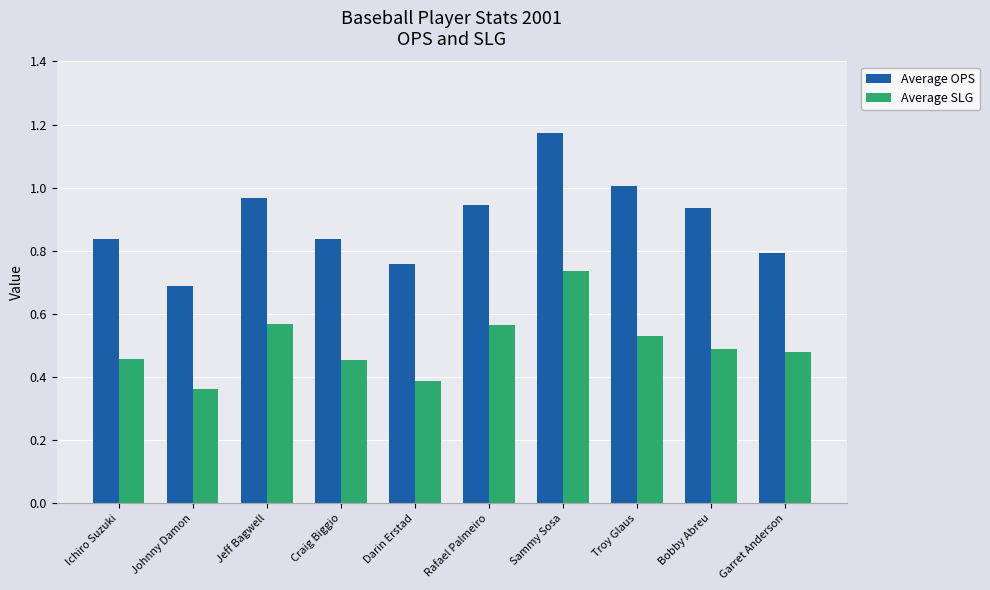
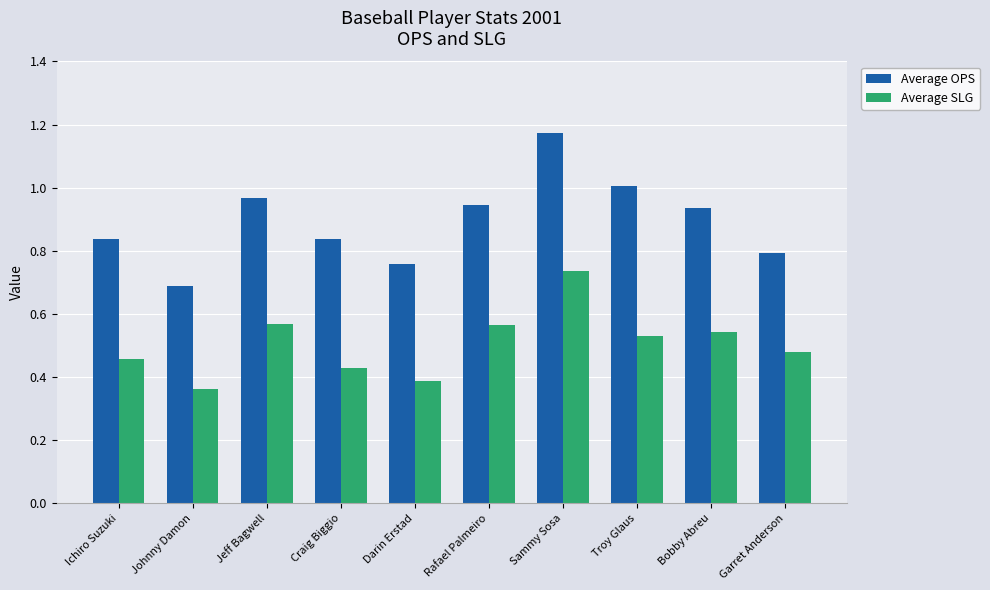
Average SLG, Craig Biggio: 0.46 -> 0.43
Average SLG, Bobby Abreu: 0.49 -> 0.54
